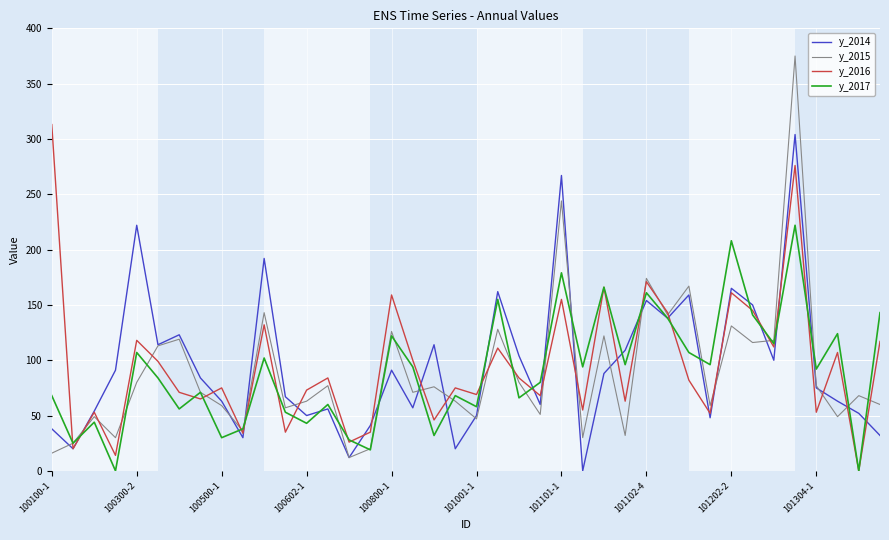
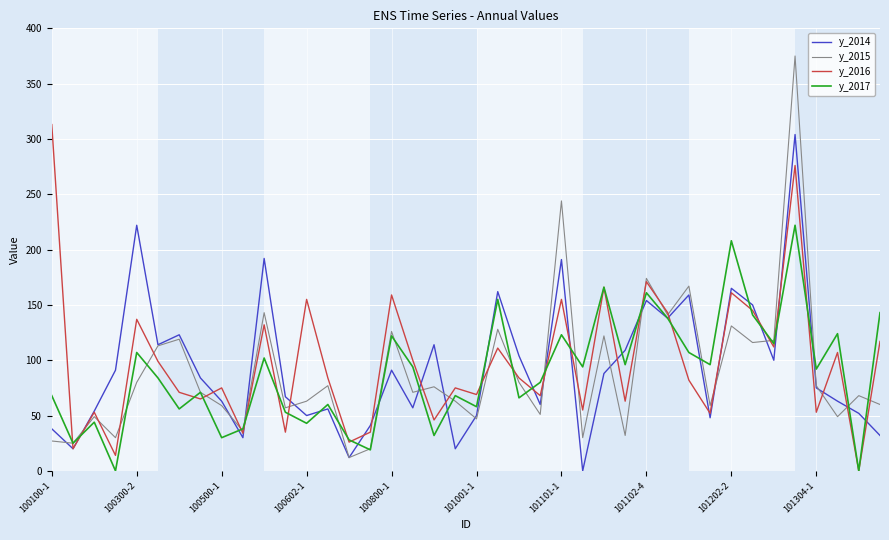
y_2015, 100100-1: 16 -> 27
y_2016, 100300-2: 118 -> 137
y_2016, 100602-1: 73 -> 155
y_2014, 101101-1: 267 -> 191
y_2017, 101101-1: 179 -> 123
